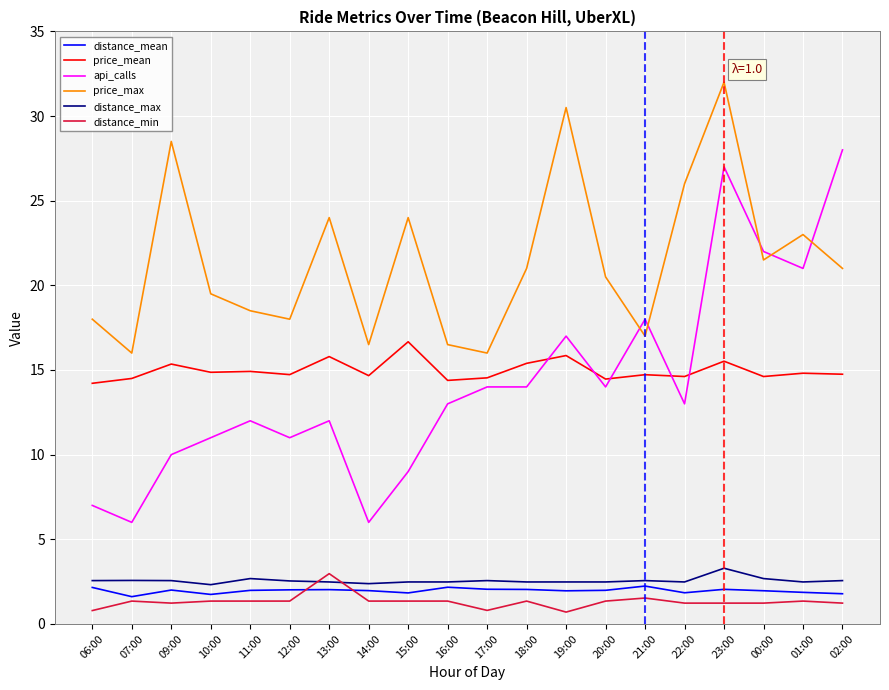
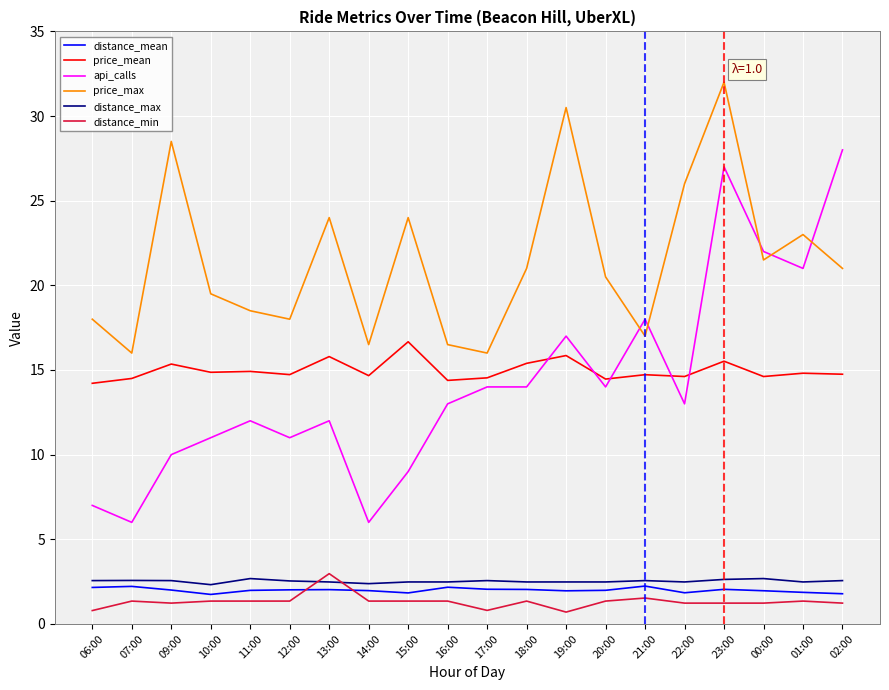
distance_mean, 07:00: 1.6 -> 2.2
distance_max, 23:00: 3.3 -> 2.6
